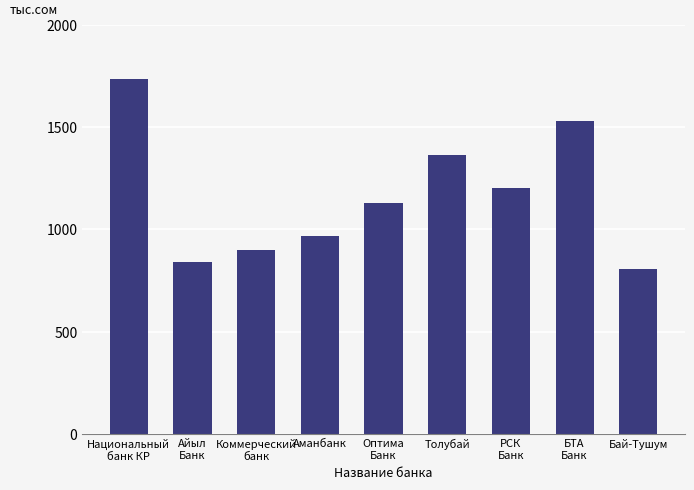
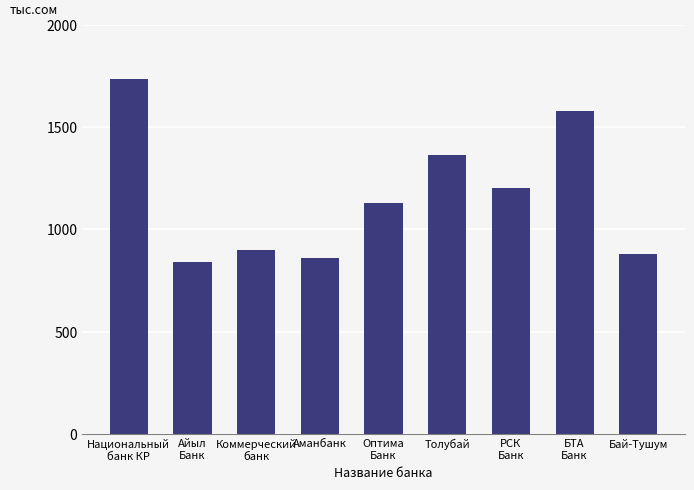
Аманбанк: 970 -> 860
БТА Банк: 1530 -> 1580
Бай-Тушум: 810 -> 880
